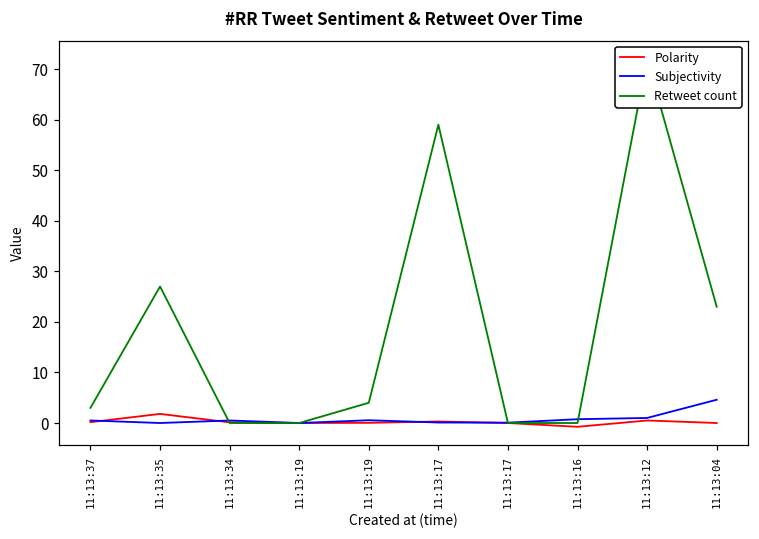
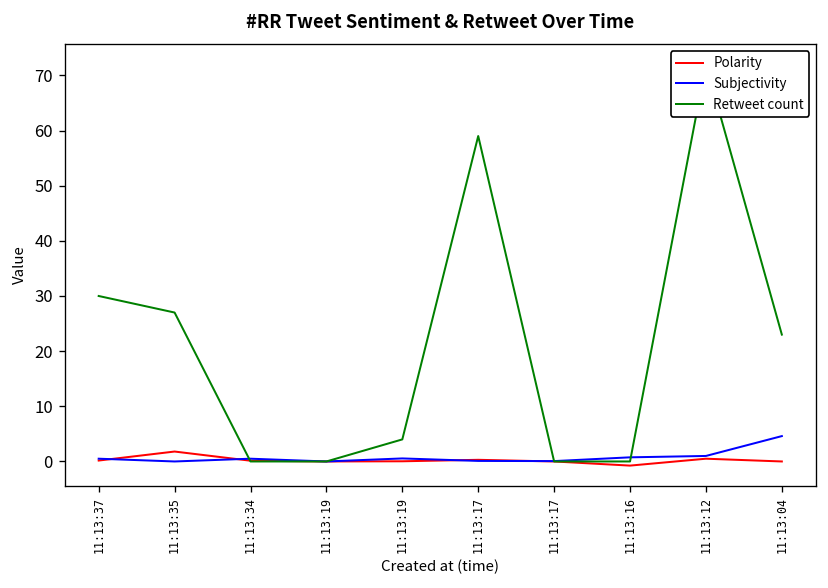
Retweet count, 11:13:37: 3 -> 30
